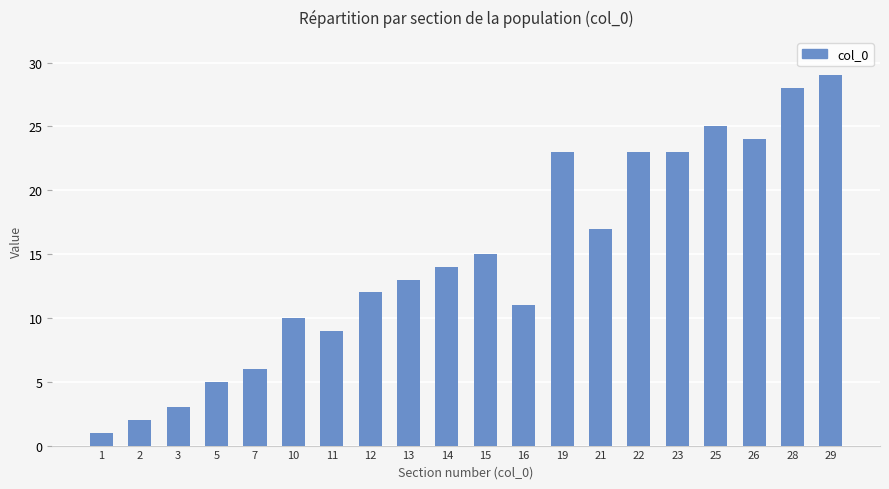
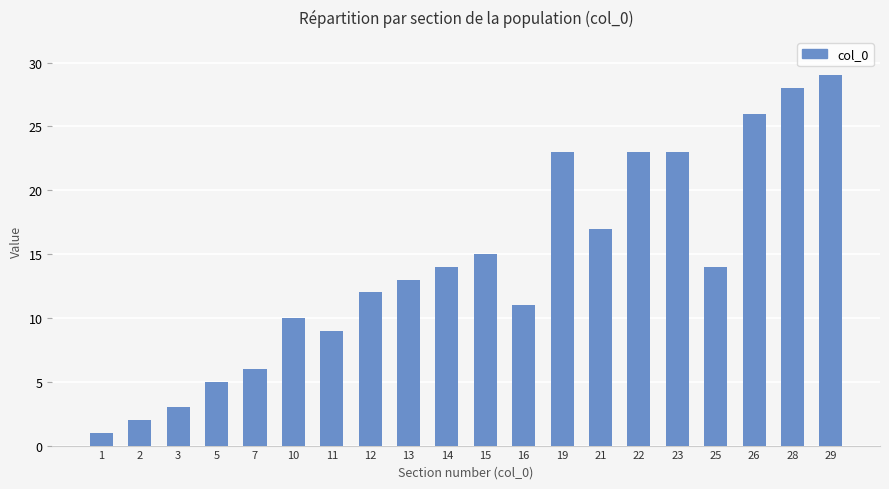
25: 25 -> 14
26: 24 -> 26
